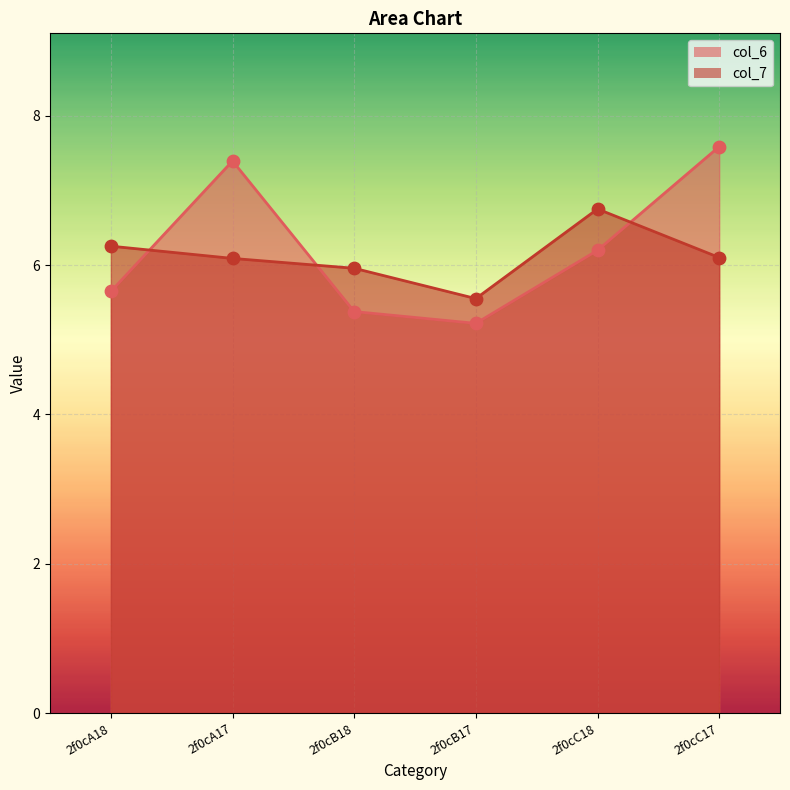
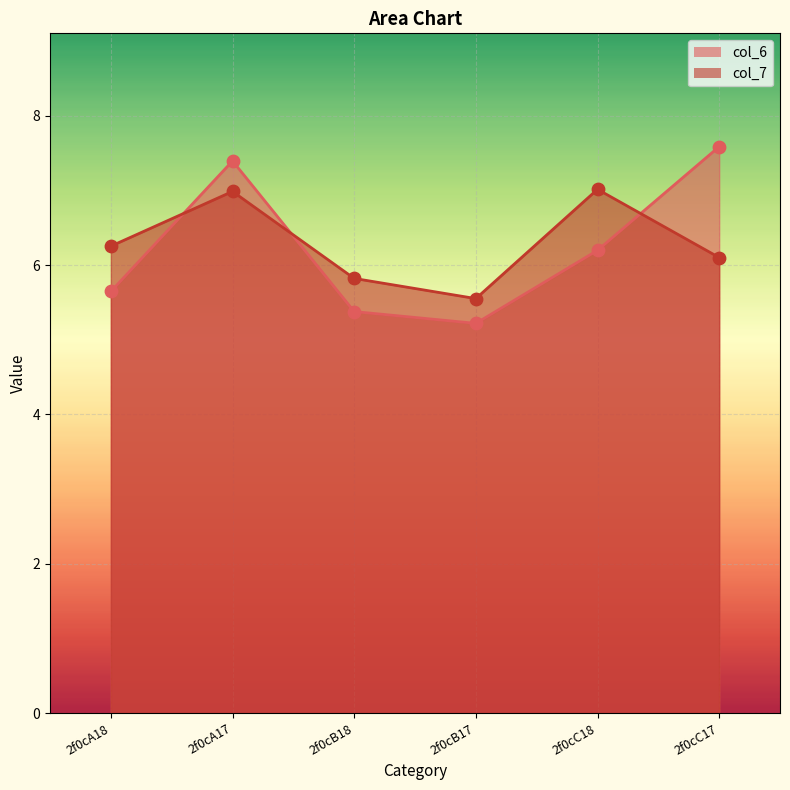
col_7, 2f0cA17: 6.1 -> 7.0
col_7, 2f0cB18: 6.0 -> 5.8
col_7, 2f0cC18: 6.8 -> 7.0
